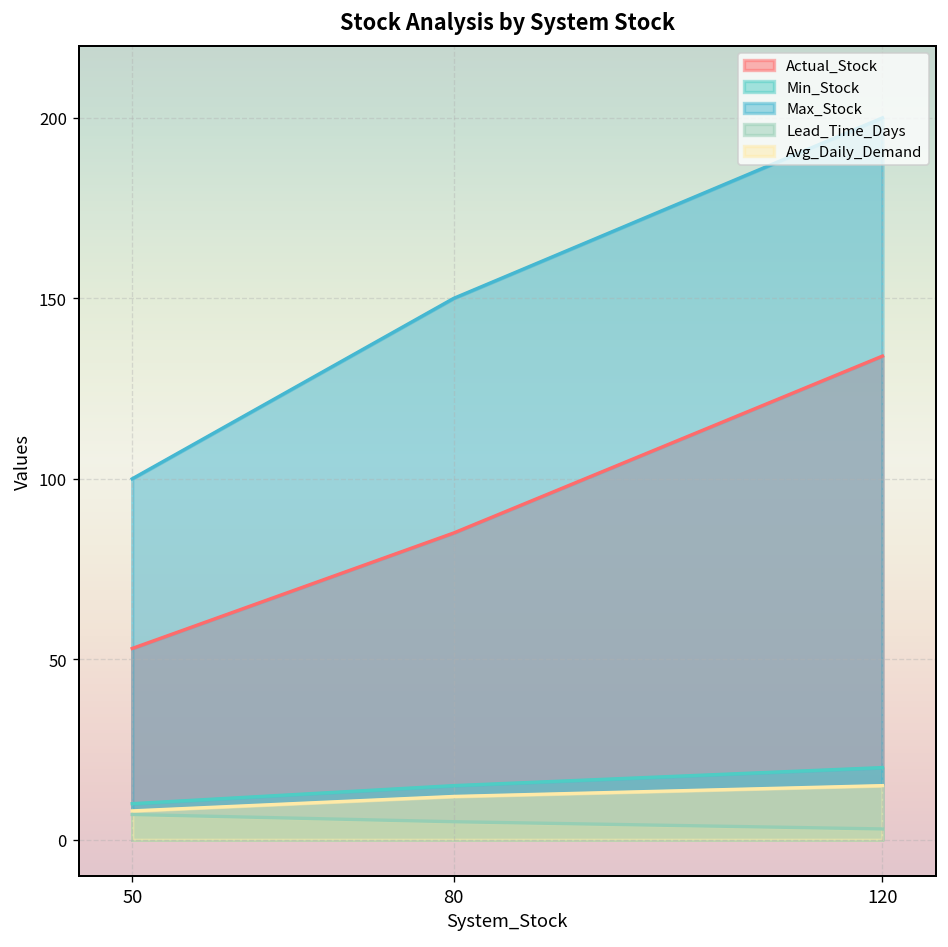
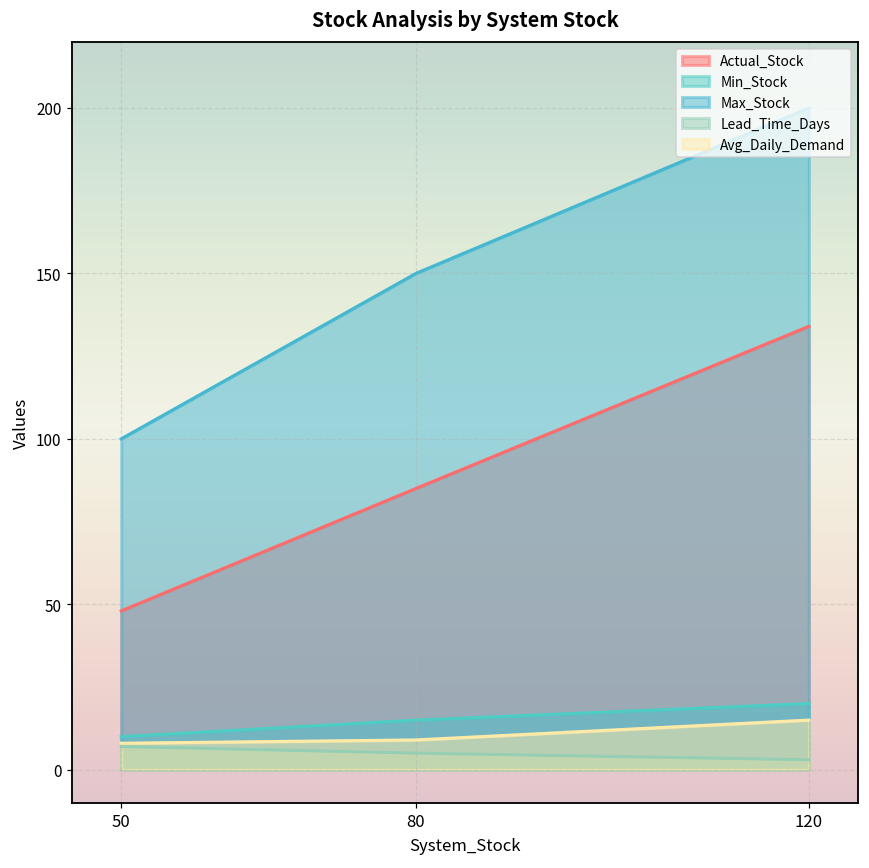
Actual_Stock, 50: 53 -> 48
Avg_Daily_Demand, 80: 12 -> 9
